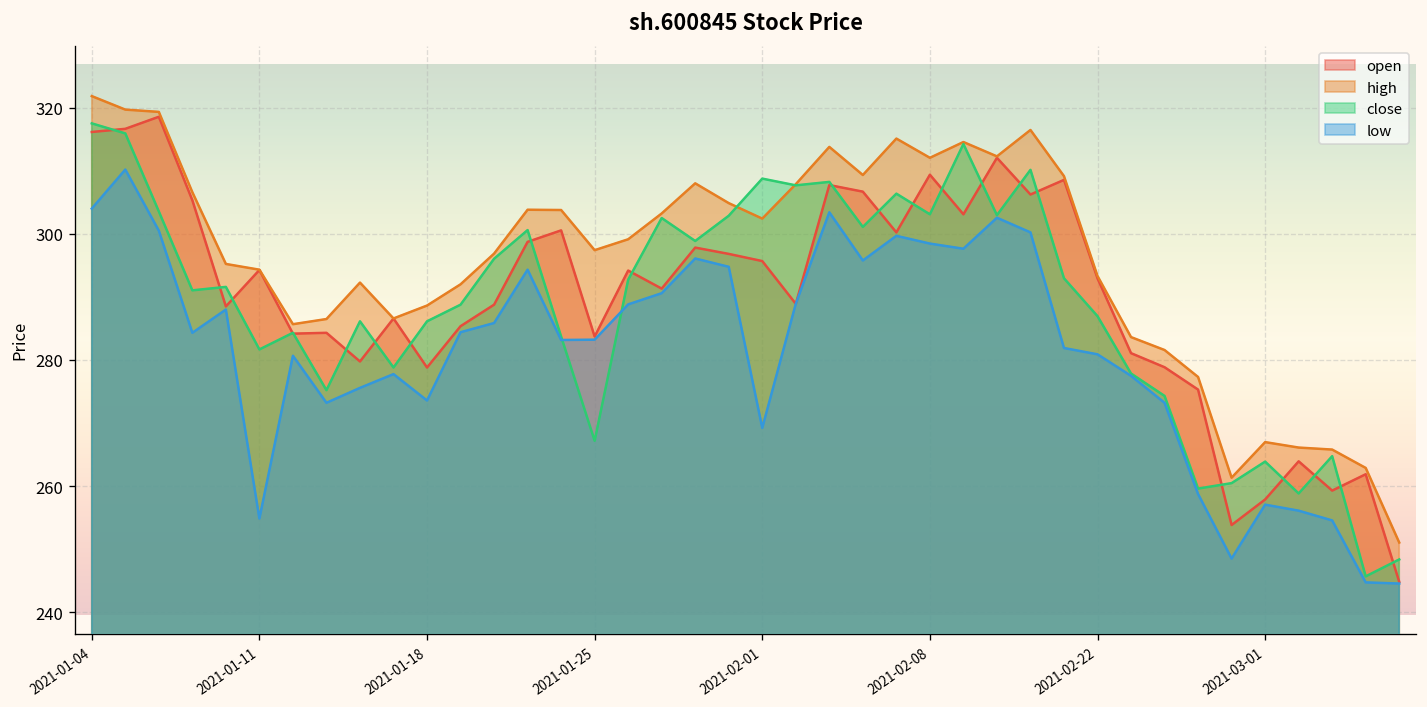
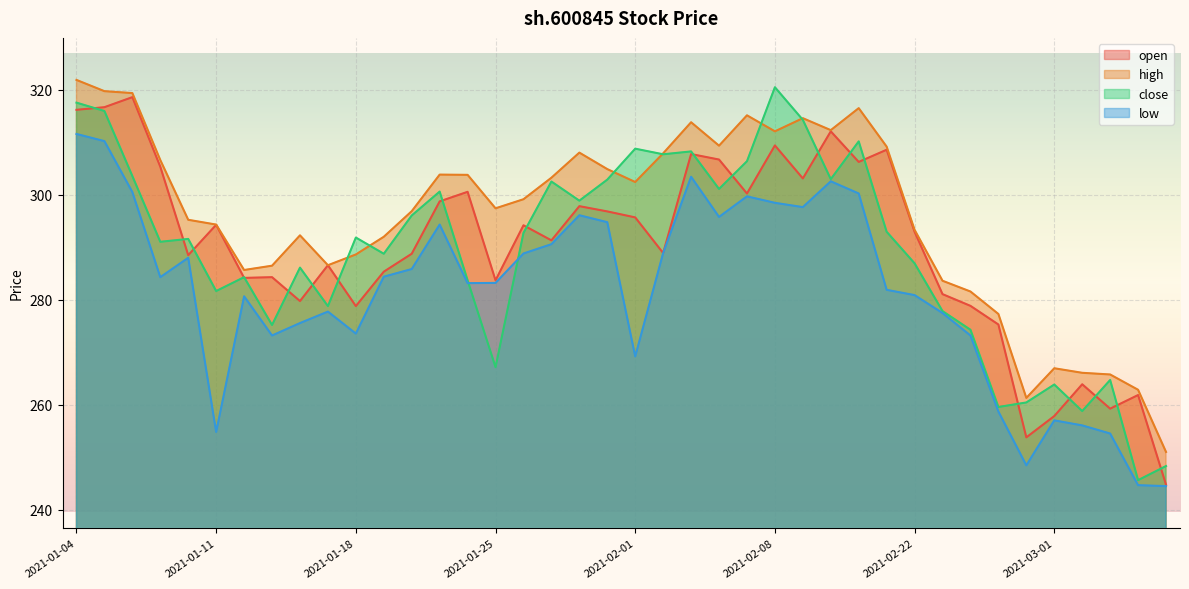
low, 2021-01-04: 304 -> 312
close, 2021-01-18: 286 -> 292
close, 2021-02-08: 303 -> 320
